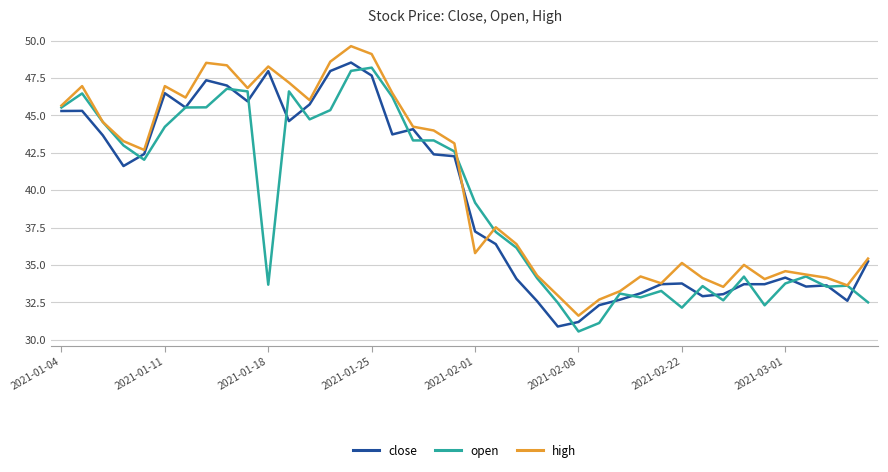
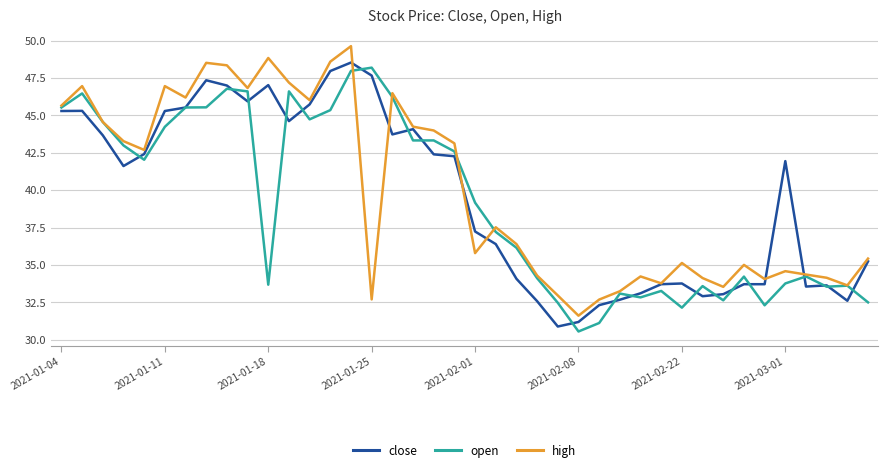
close, 2021-01-11: 46.5 -> 45.3
close, 2021-01-18: 48.0 -> 47.0
high, 2021-01-18: 48.3 -> 48.8
high, 2021-01-25: 49.1 -> 32.7
close, 2021-03-01: 34.2 -> 41.9
